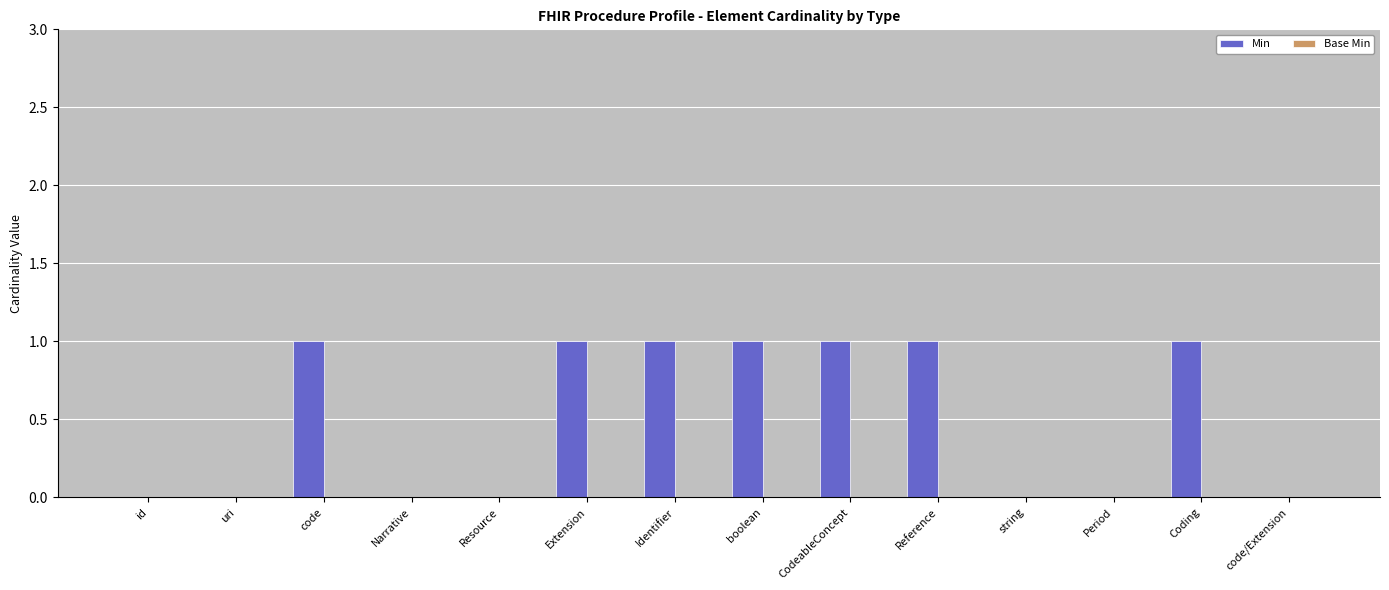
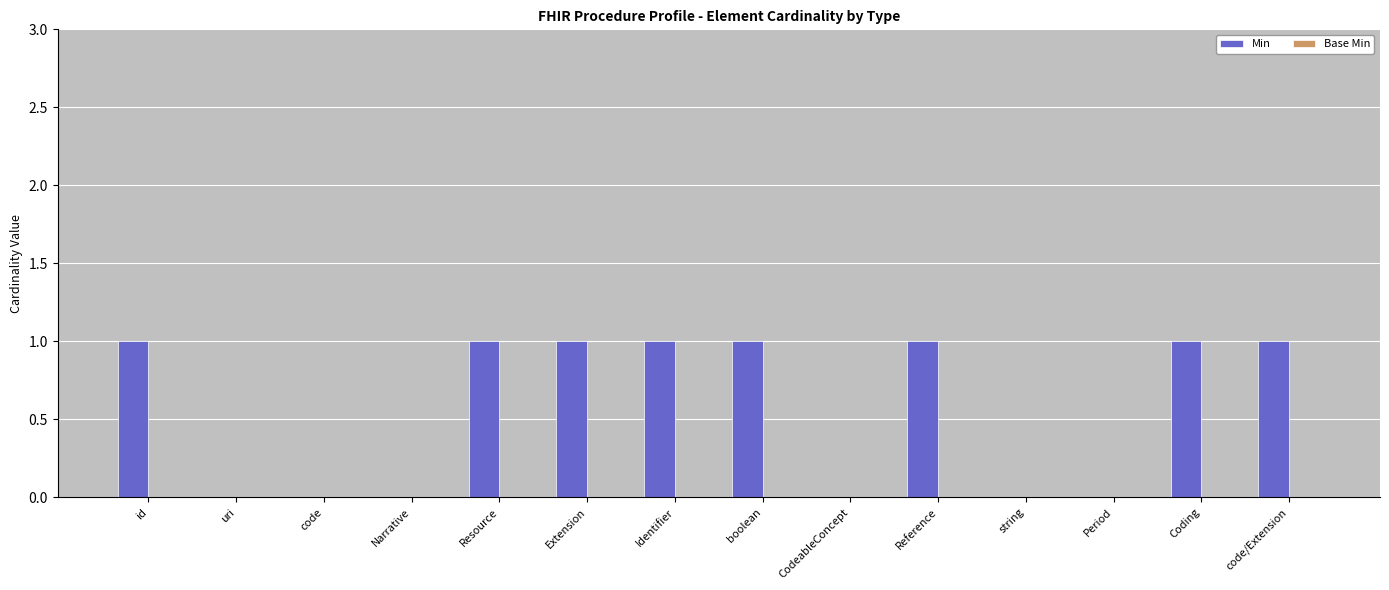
Min, id: 0 -> 1
Min, code: 1 -> 0
Min, Resource: 0 -> 1
Min, CodeableConcept: 1 -> 0
Min, code/Extension: 0 -> 1
